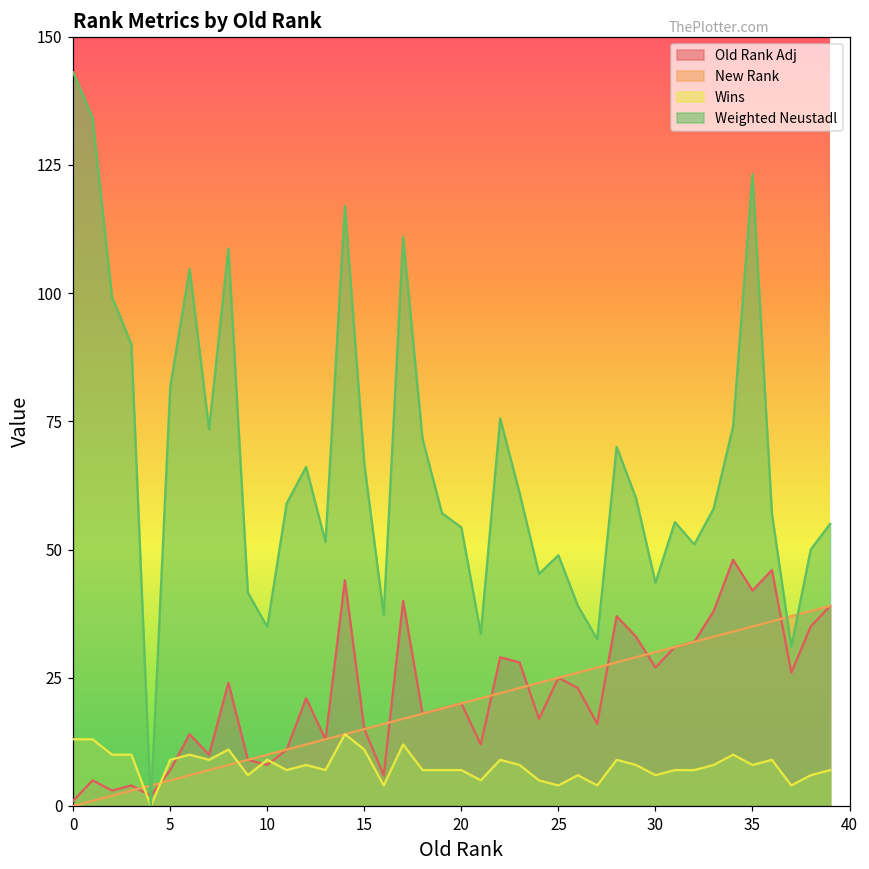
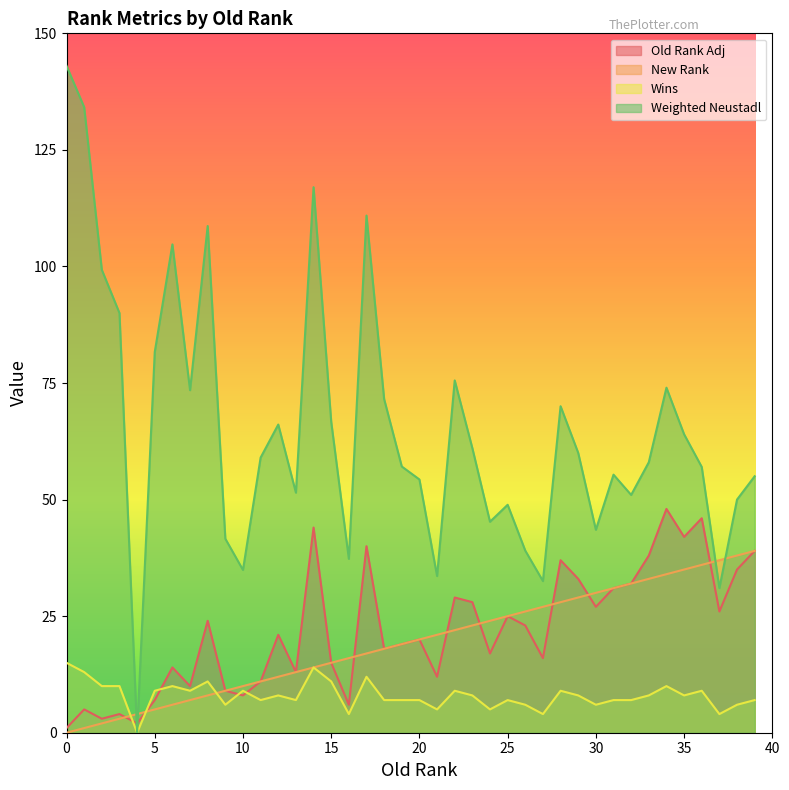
Wins, 0: 13 -> 15
Wins, 25: 4 -> 7
Weighted Neustadl, 35: 123 -> 64
